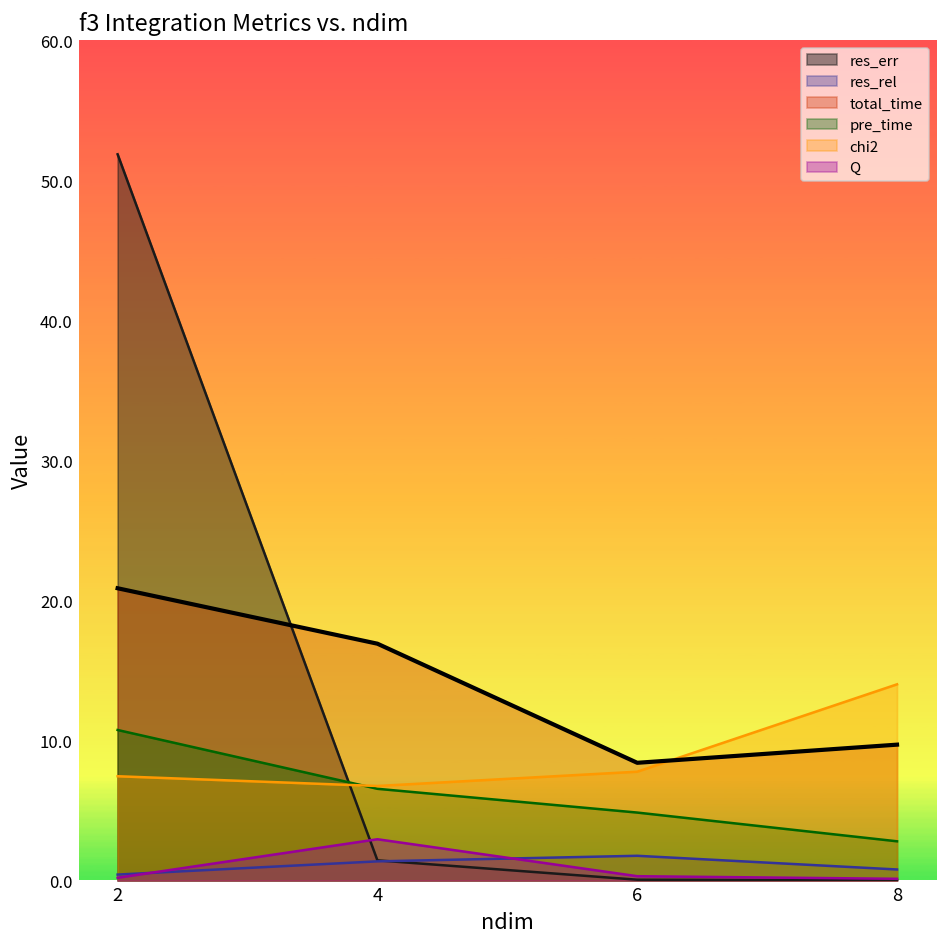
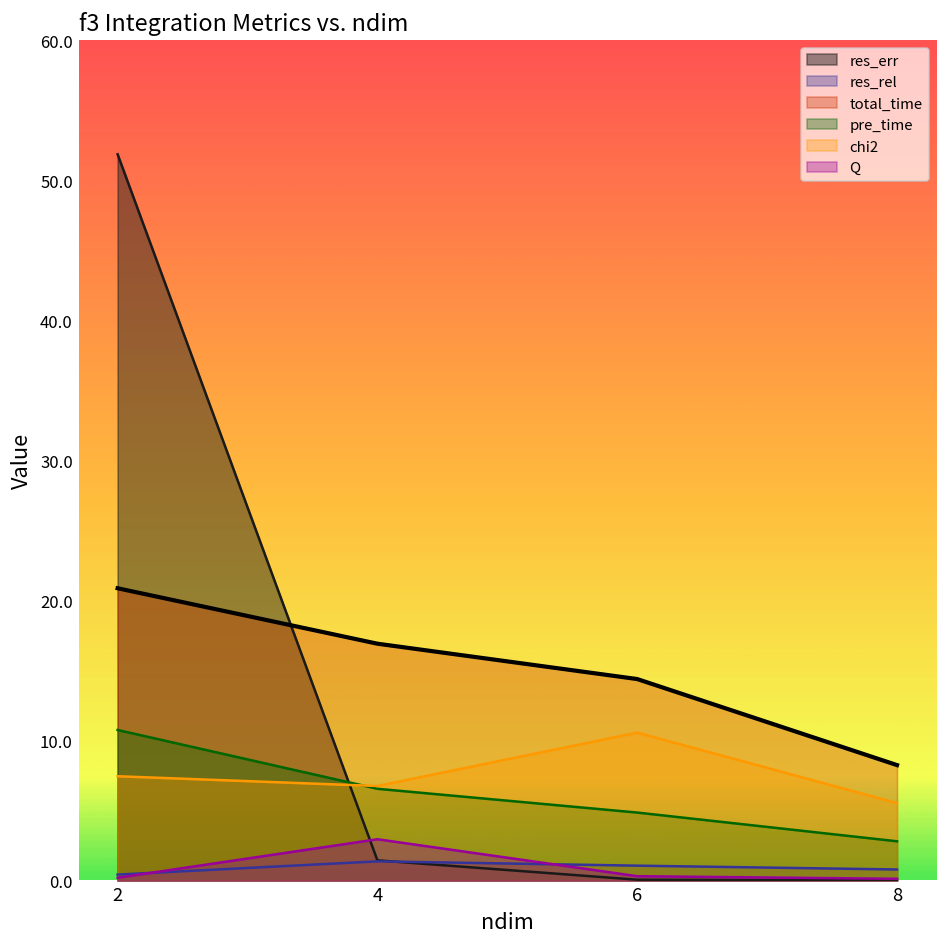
res_rel, 6: 1.8 -> 1.1
total_time, 6: 8.4 -> 14.4
chi2, 6: 7.8 -> 10.6
total_time, 8: 9.7 -> 8.2
chi2, 8: 14.0 -> 5.5
